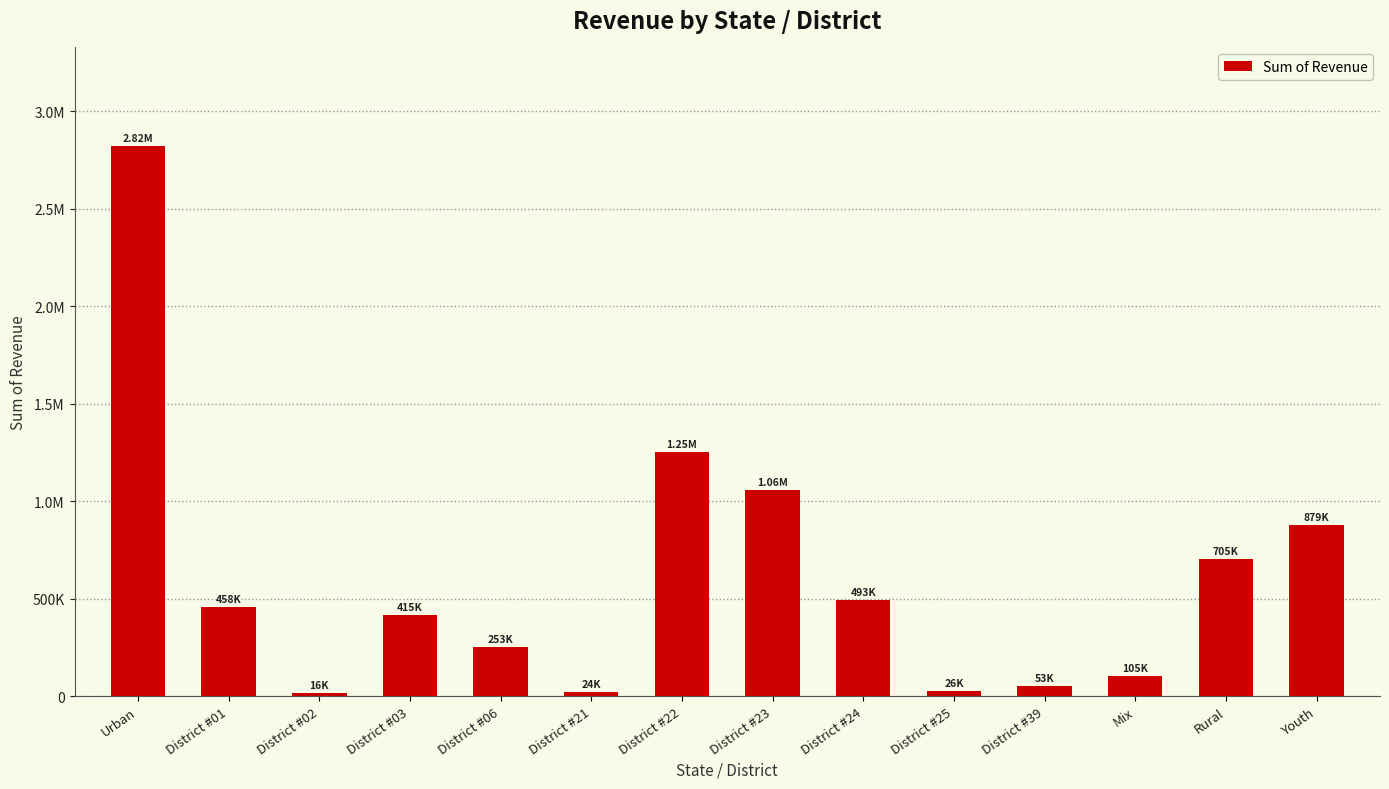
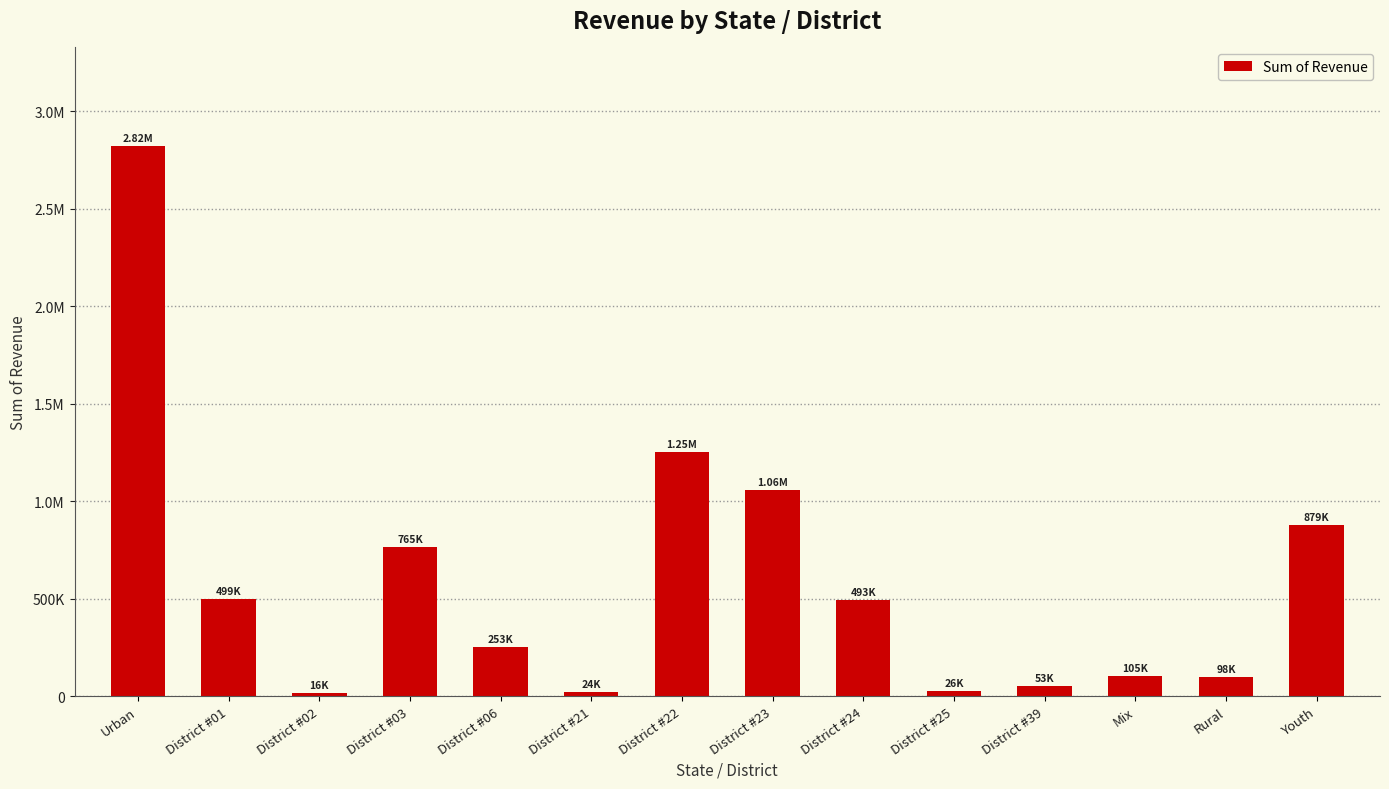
District #01: 458K -> 499K
District #03: 415K -> 765K
Rural: 705K -> 98K
